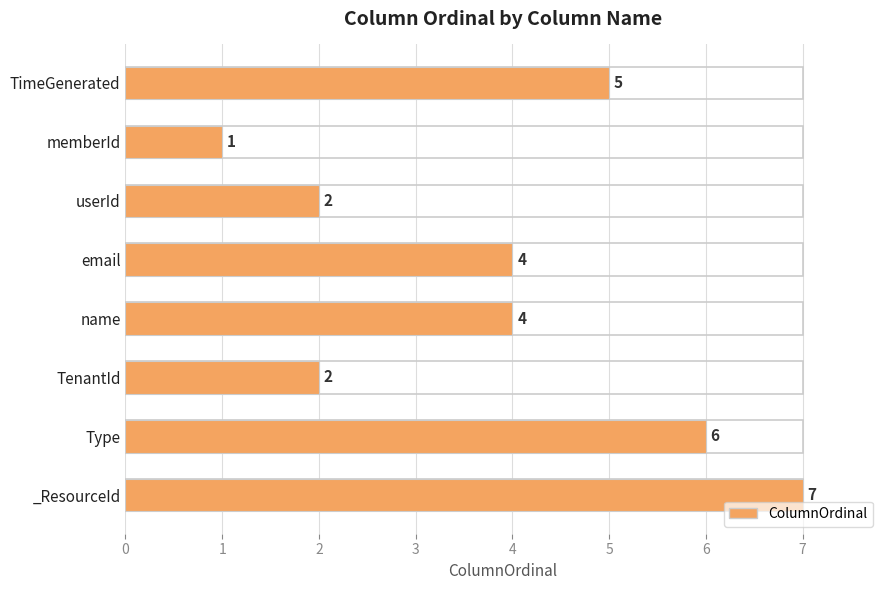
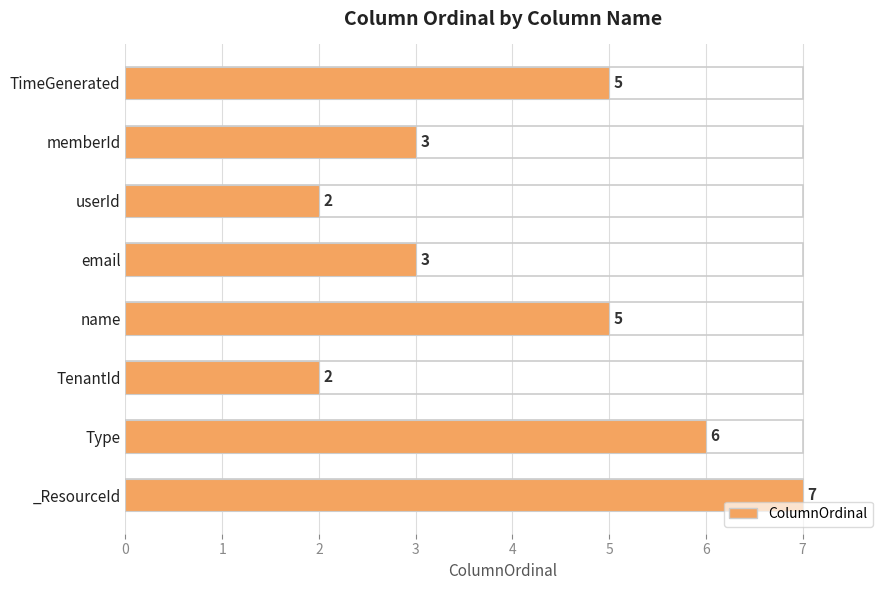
ColumnOrdinal, memberId: 1 -> 3
ColumnOrdinal, email: 4 -> 3
ColumnOrdinal, name: 4 -> 5
